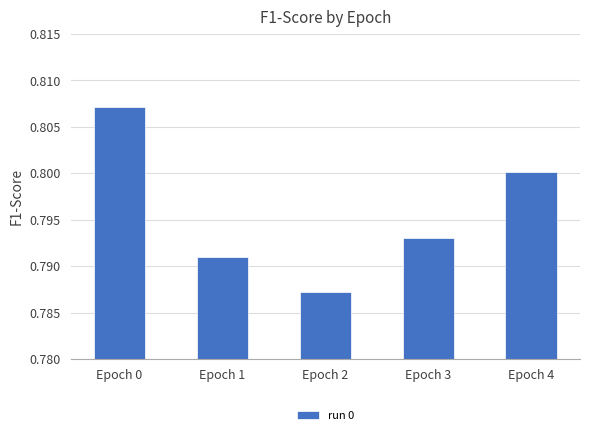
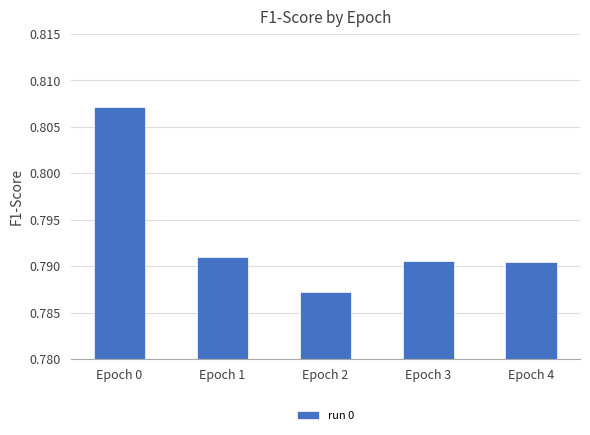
Epoch 3: 0.793 -> 0.791
Epoch 4: 0.800 -> 0.790
